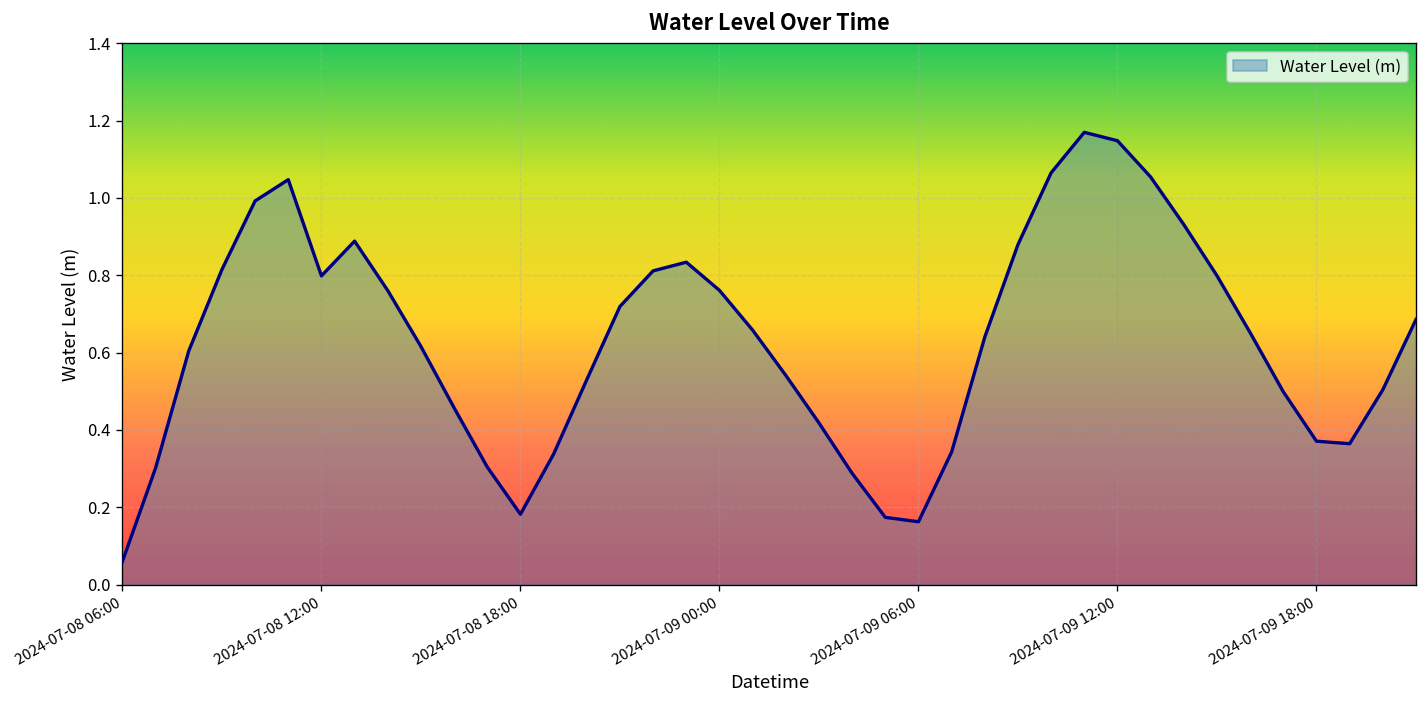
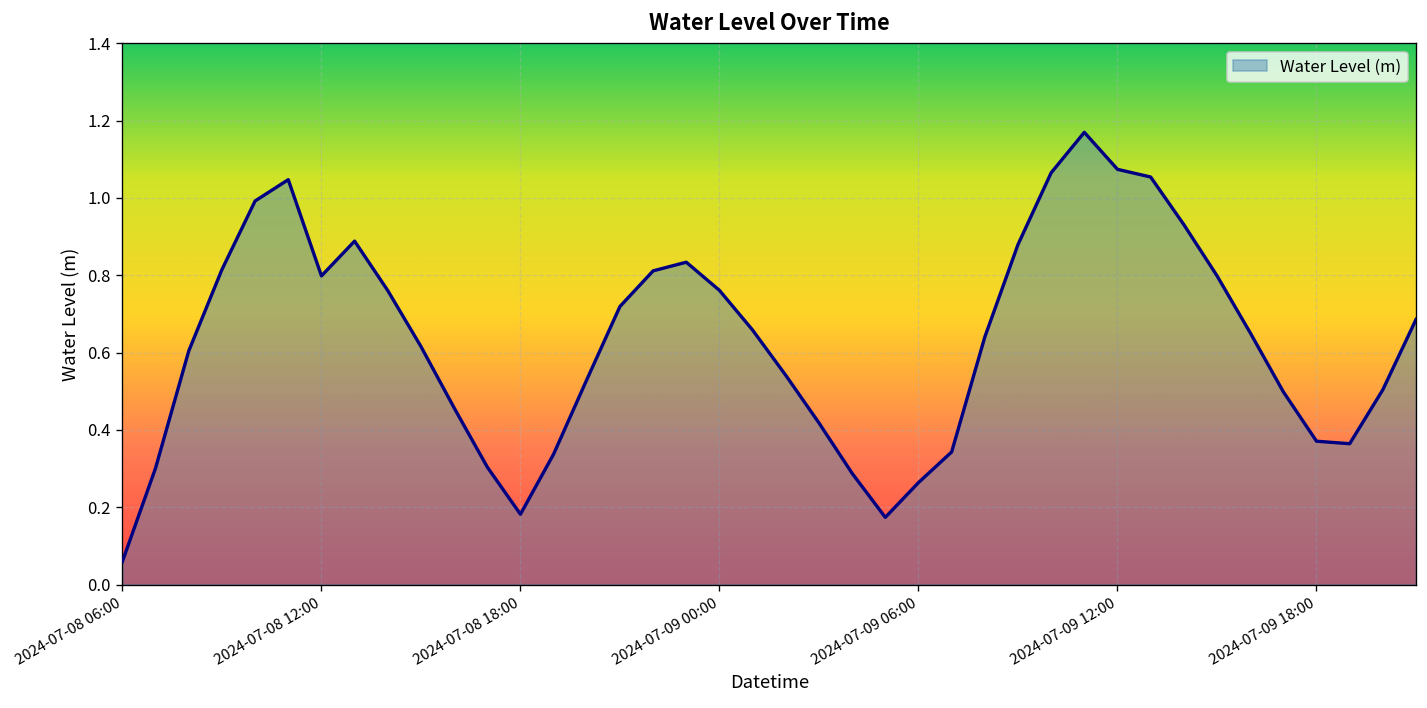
2024-07-09 06:00: 0.16 -> 0.26
2024-07-09 12:00: 1.15 -> 1.07
